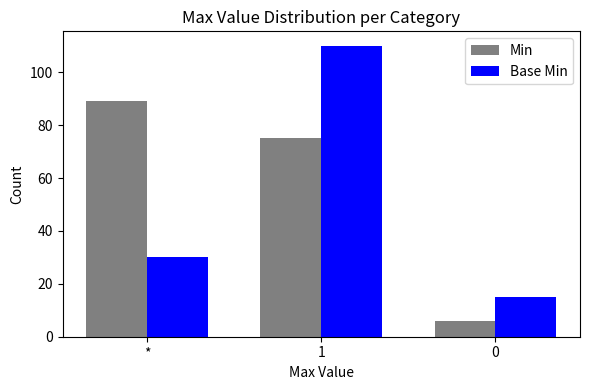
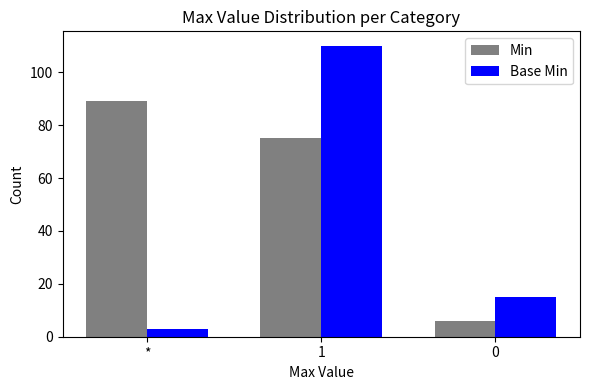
Base Min, *: 30 -> 3
